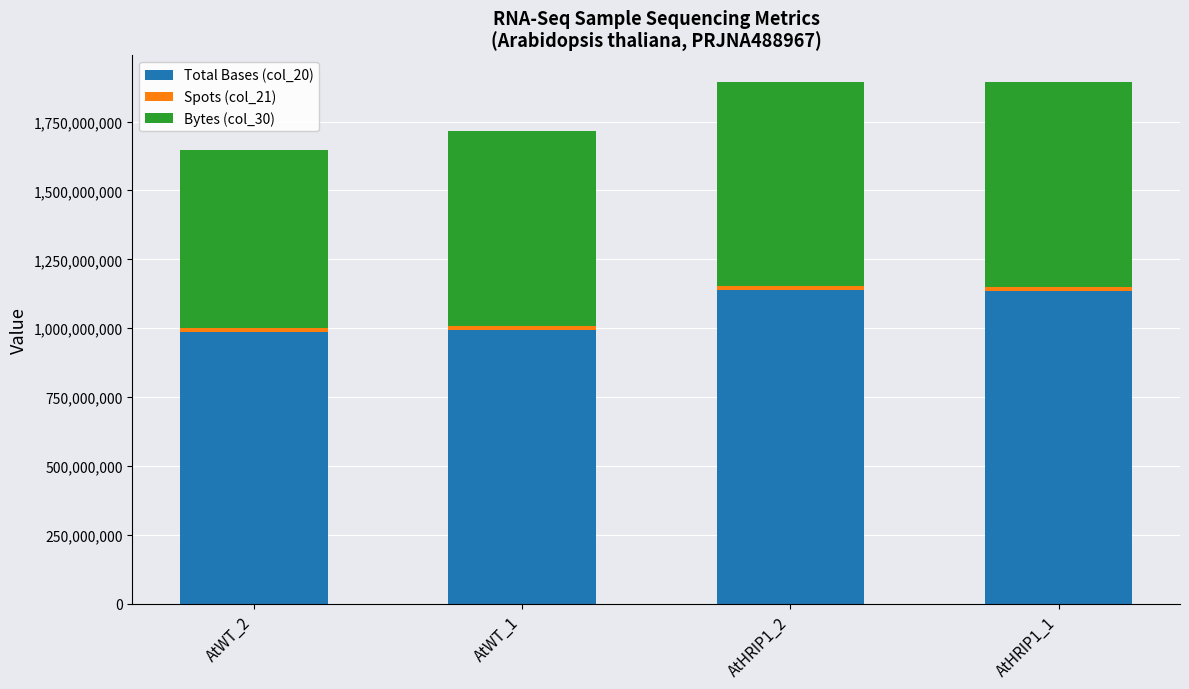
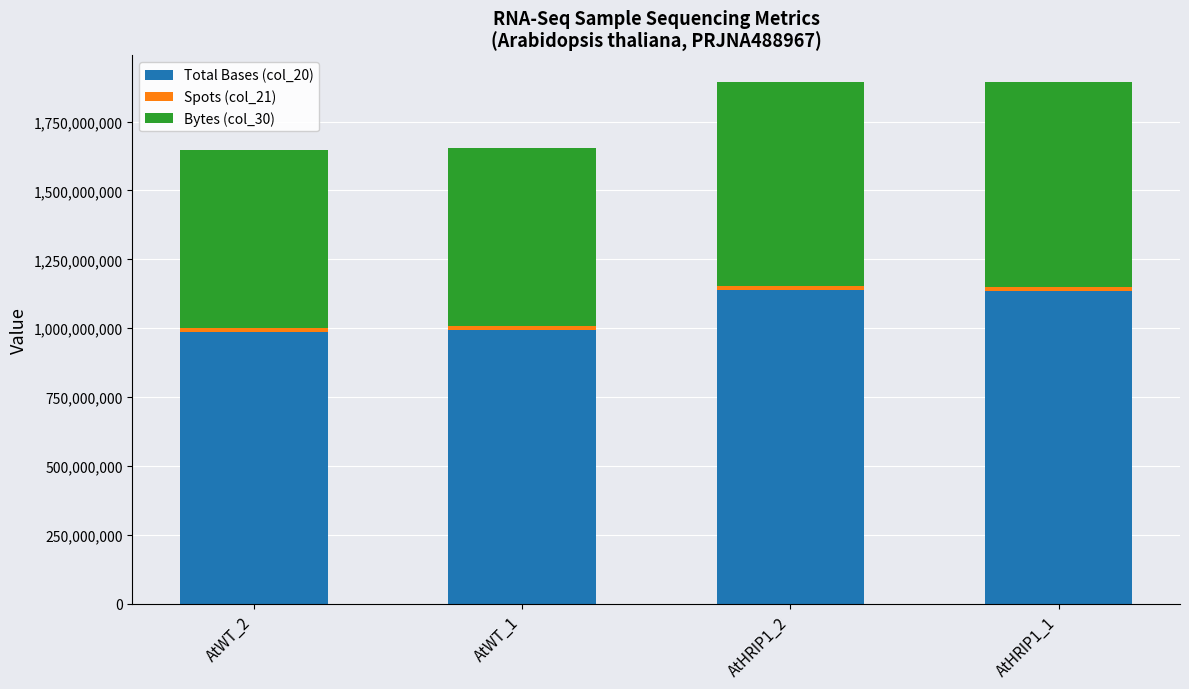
Bytes (col_30), AtWT_1: 710,000,000 -> 650,000,000
